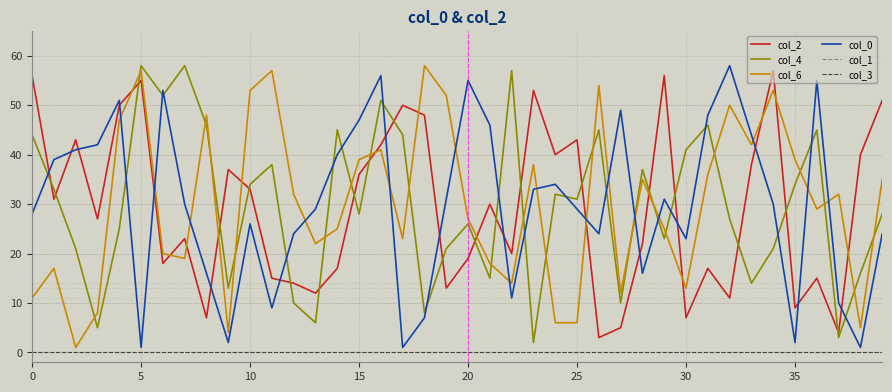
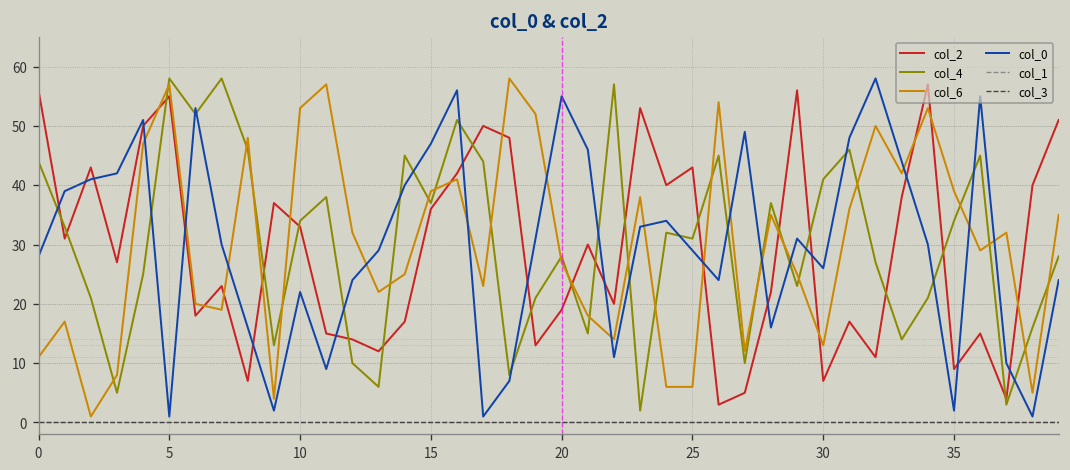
col_0, 10: 26 -> 22
col_4, 15: 28 -> 37
col_4, 20: 26 -> 28
col_0, 30: 23 -> 26
